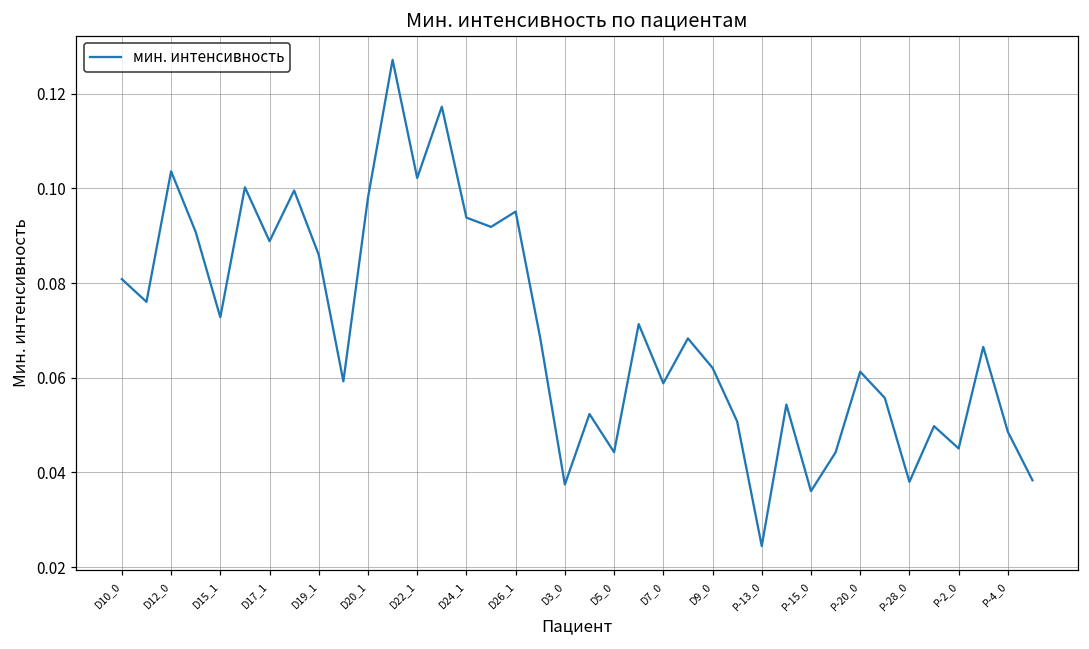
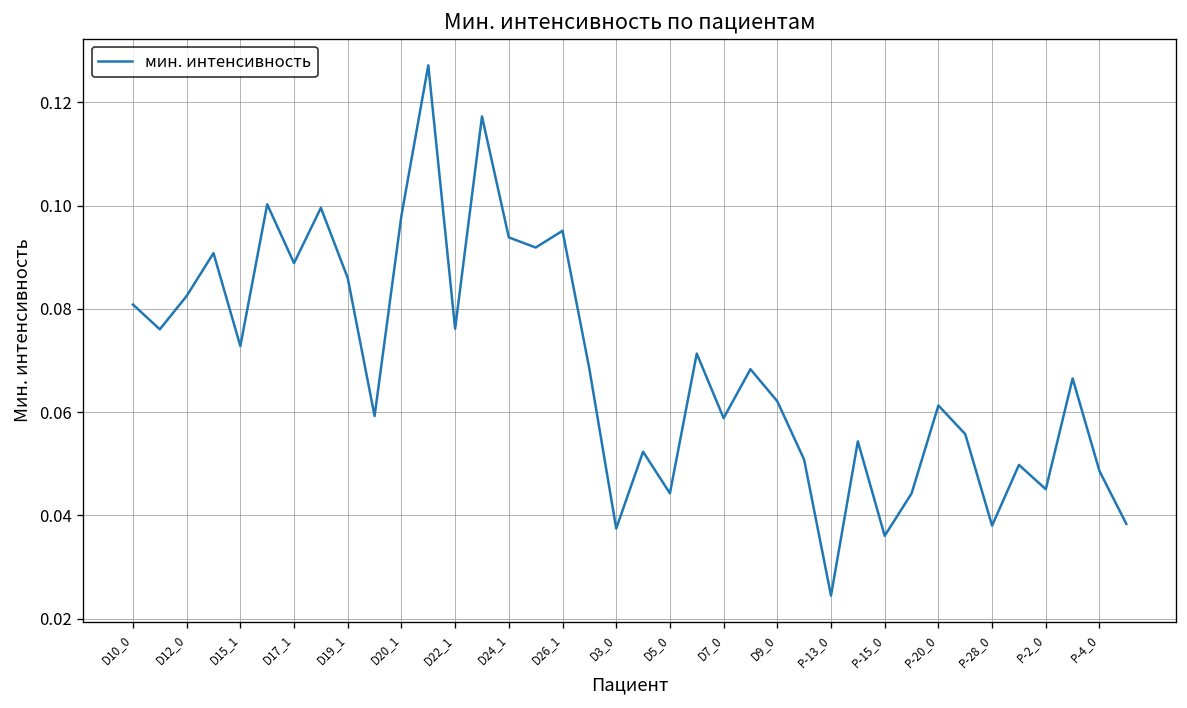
D12_0: 0.104 -> 0.082
D22_1: 0.102 -> 0.076
